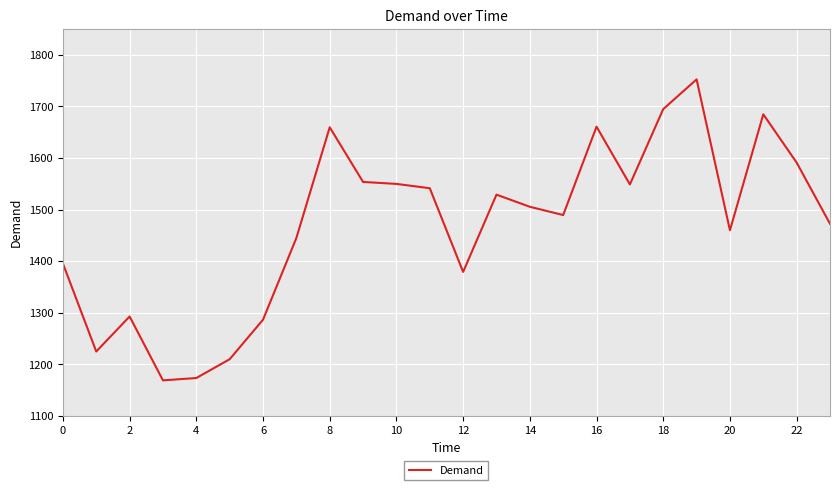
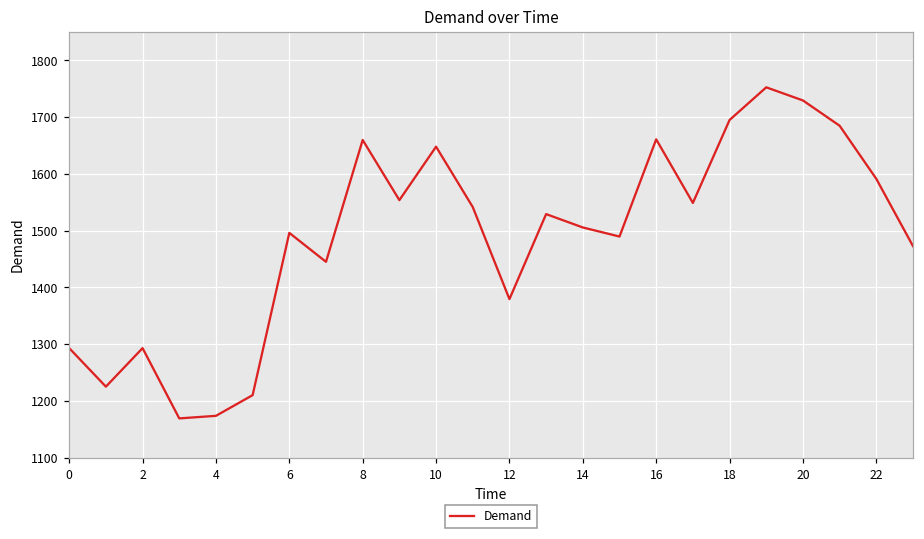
0: 1400 -> 1290
6: 1290 -> 1500
10: 1550 -> 1650
20: 1460 -> 1730
